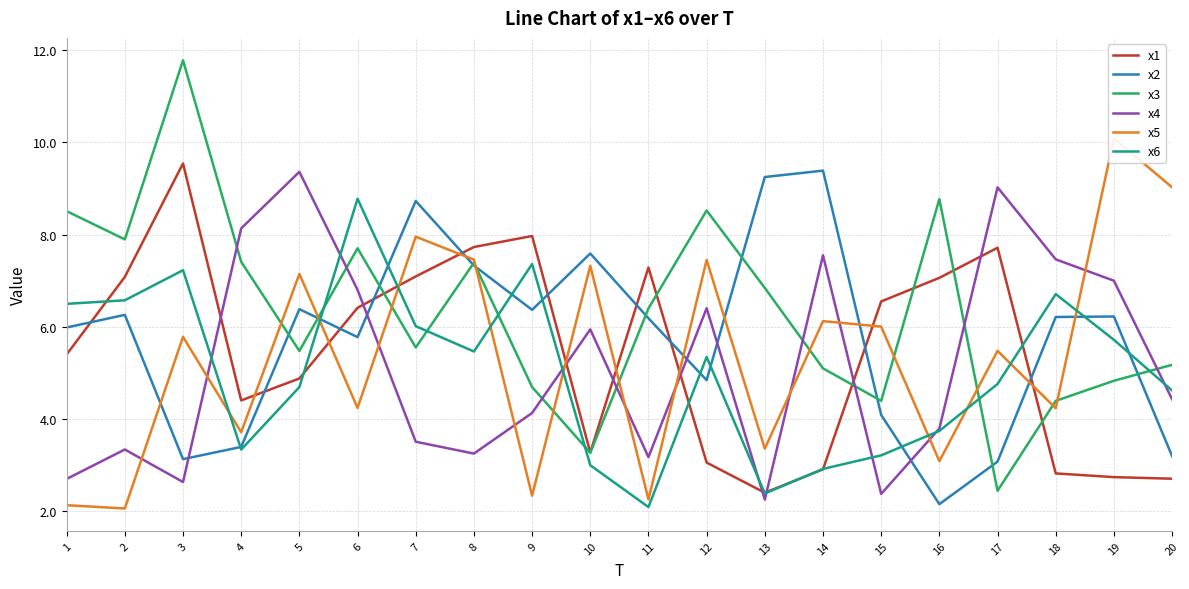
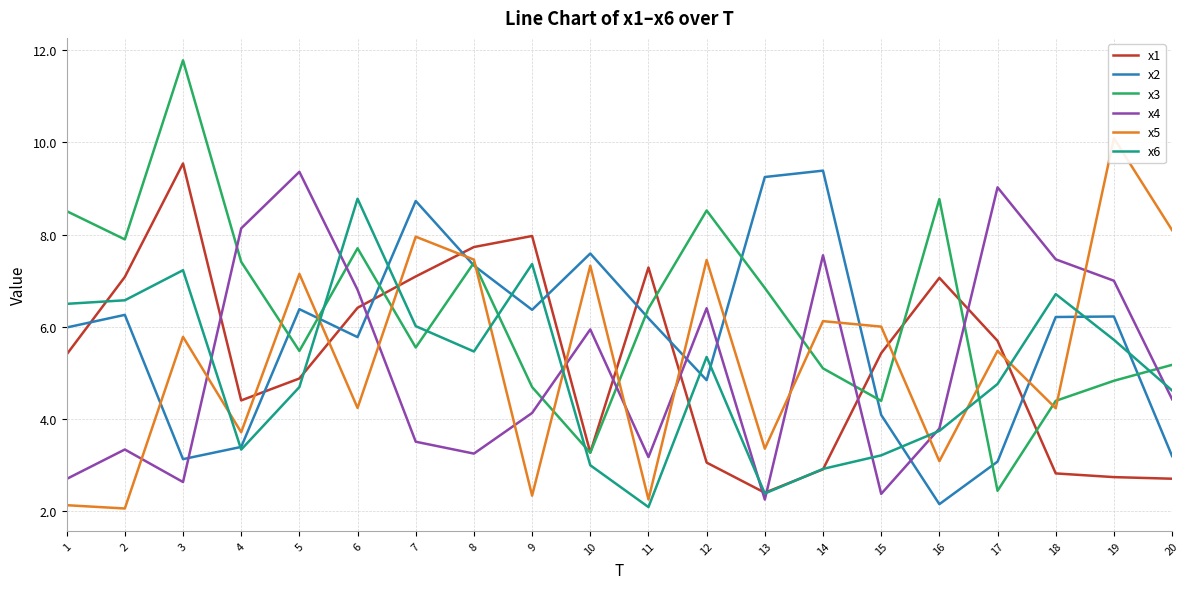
x1, 15: 6.6 -> 5.4
x1, 17: 7.7 -> 5.7
x5, 20: 9.0 -> 8.1
